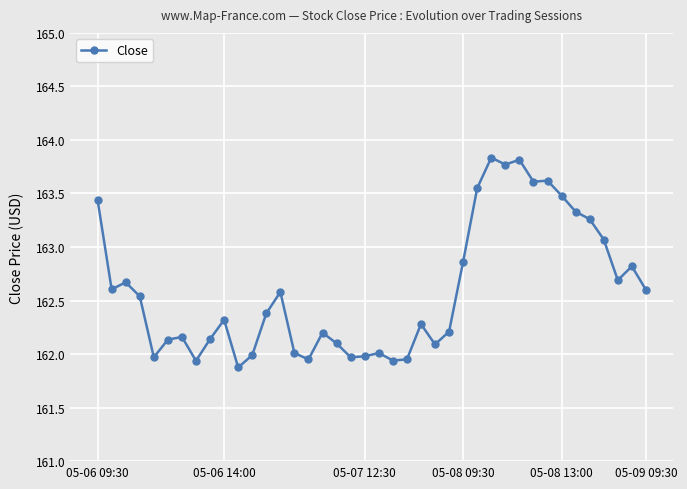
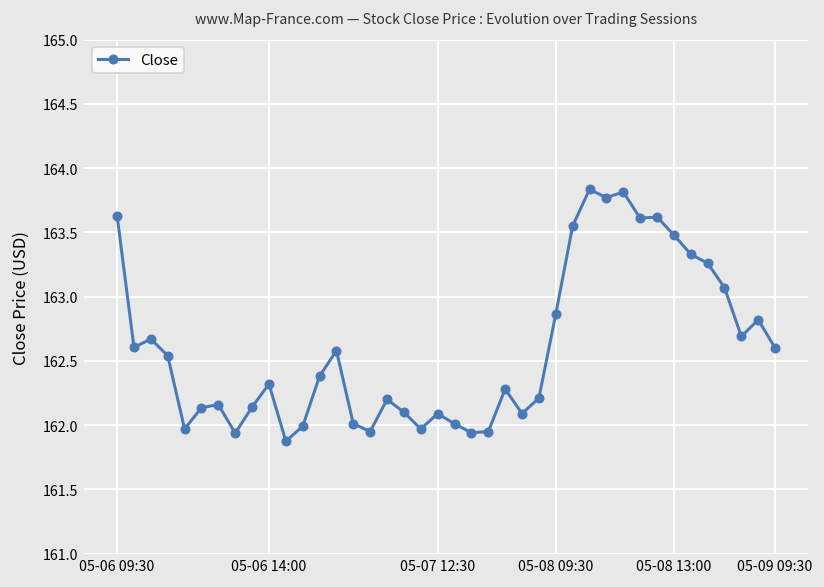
05-06 09:30: 163.44 -> 163.63
05-07 12:30: 161.98 -> 162.09
